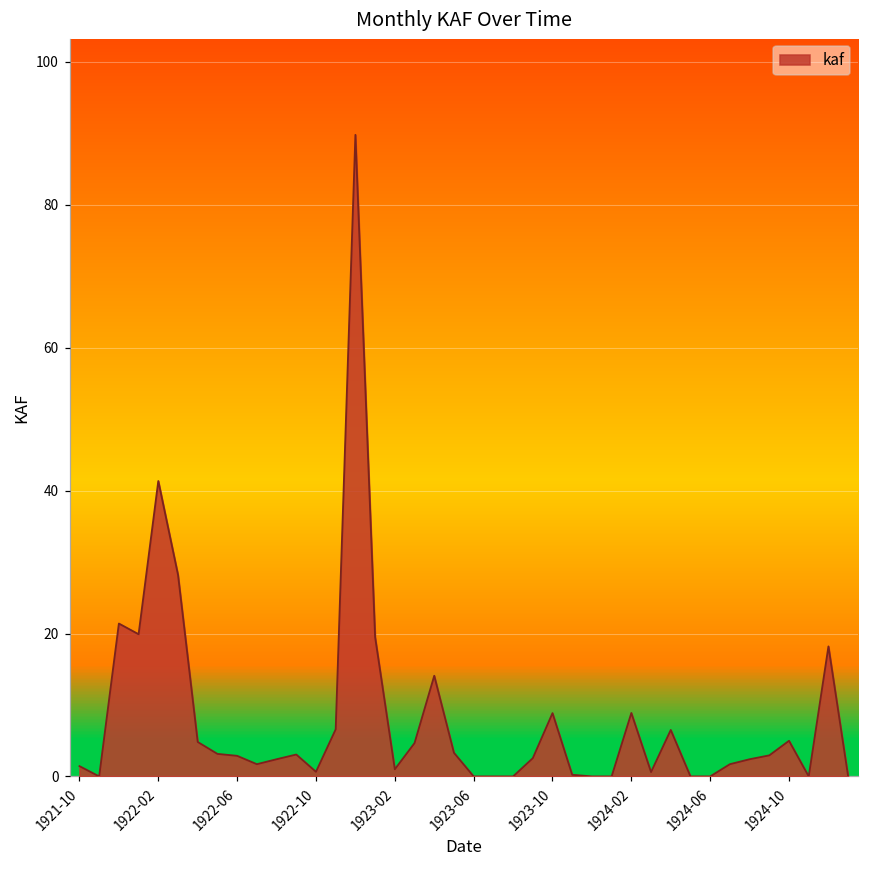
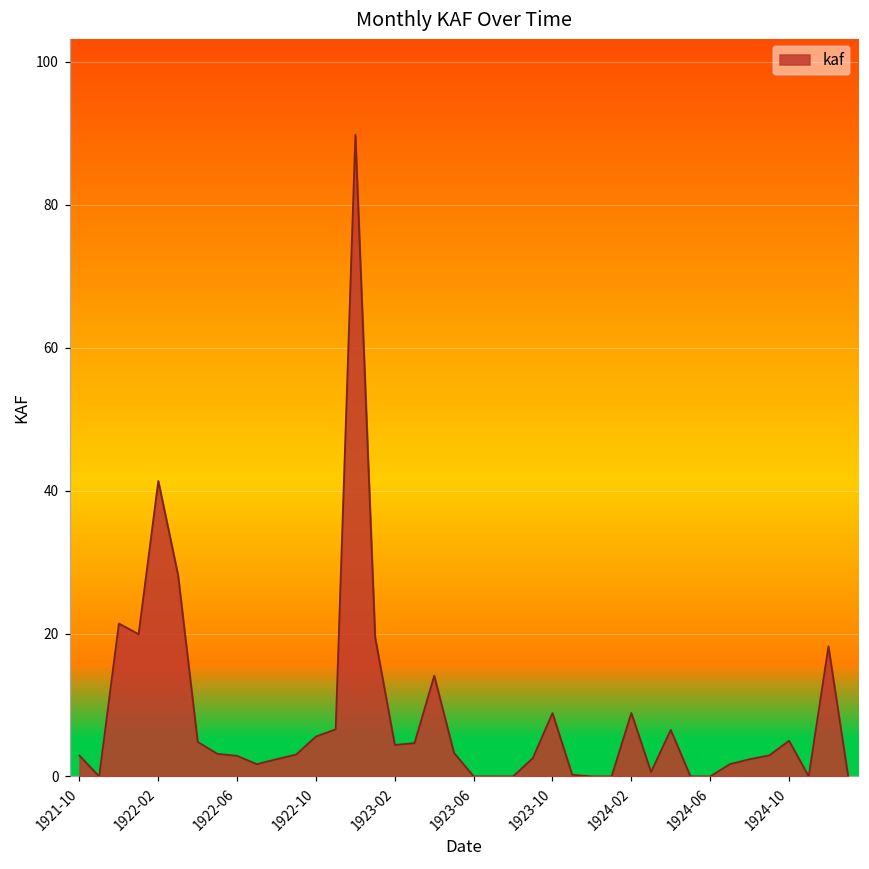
kaf, 1921-10: 1 -> 3
kaf, 1922-10: 1 -> 6
kaf, 1923-02: 1 -> 4
